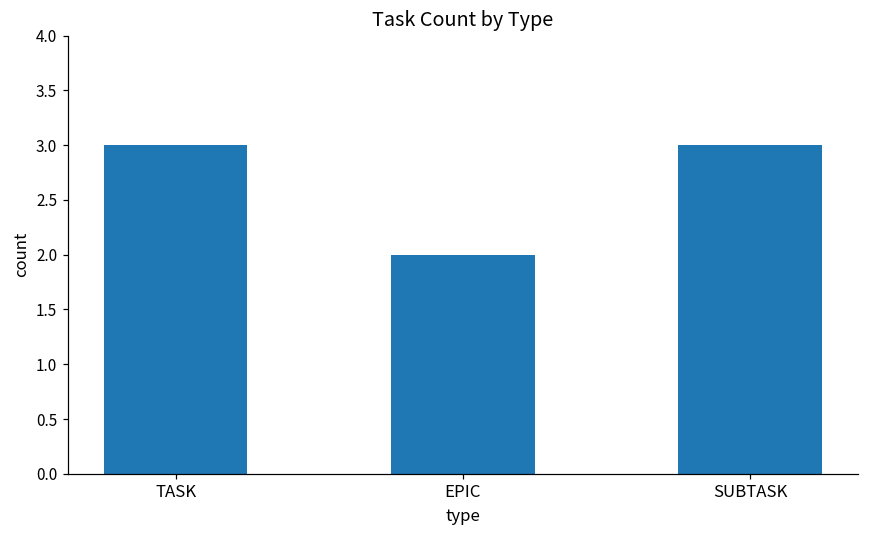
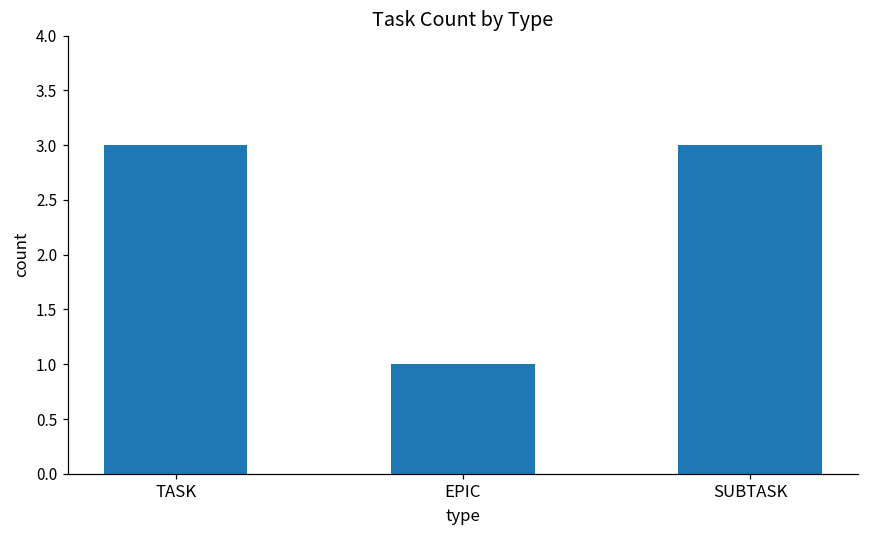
EPIC: 2 -> 1
